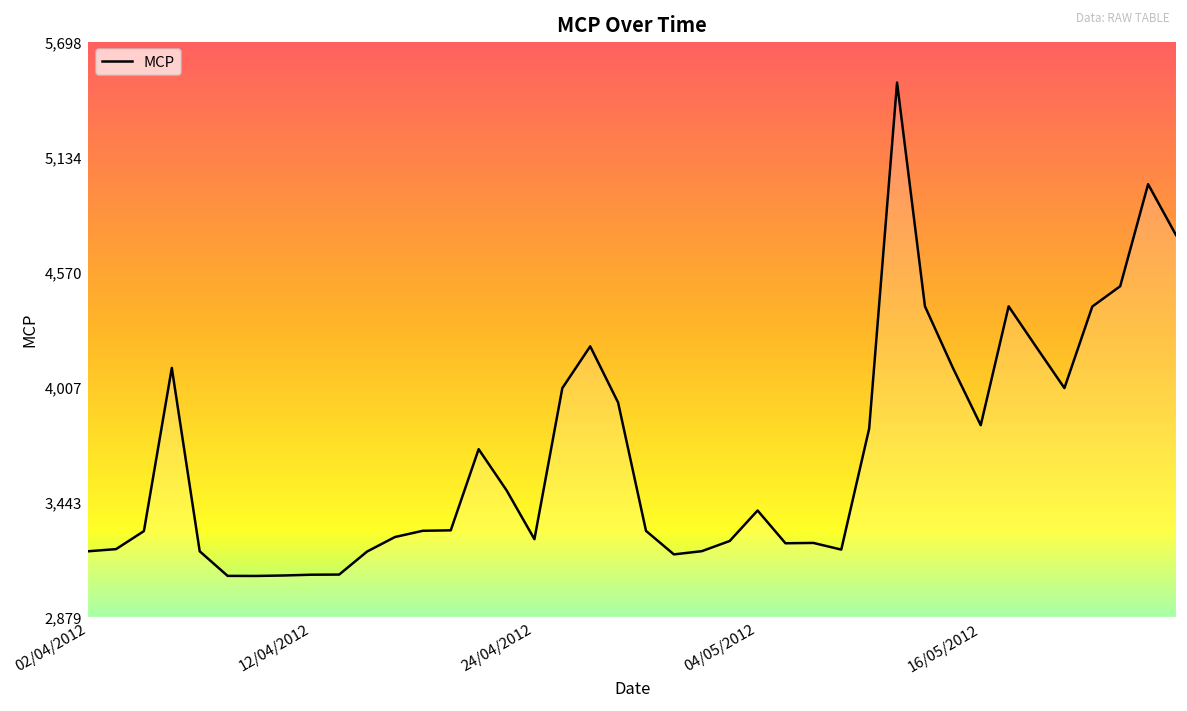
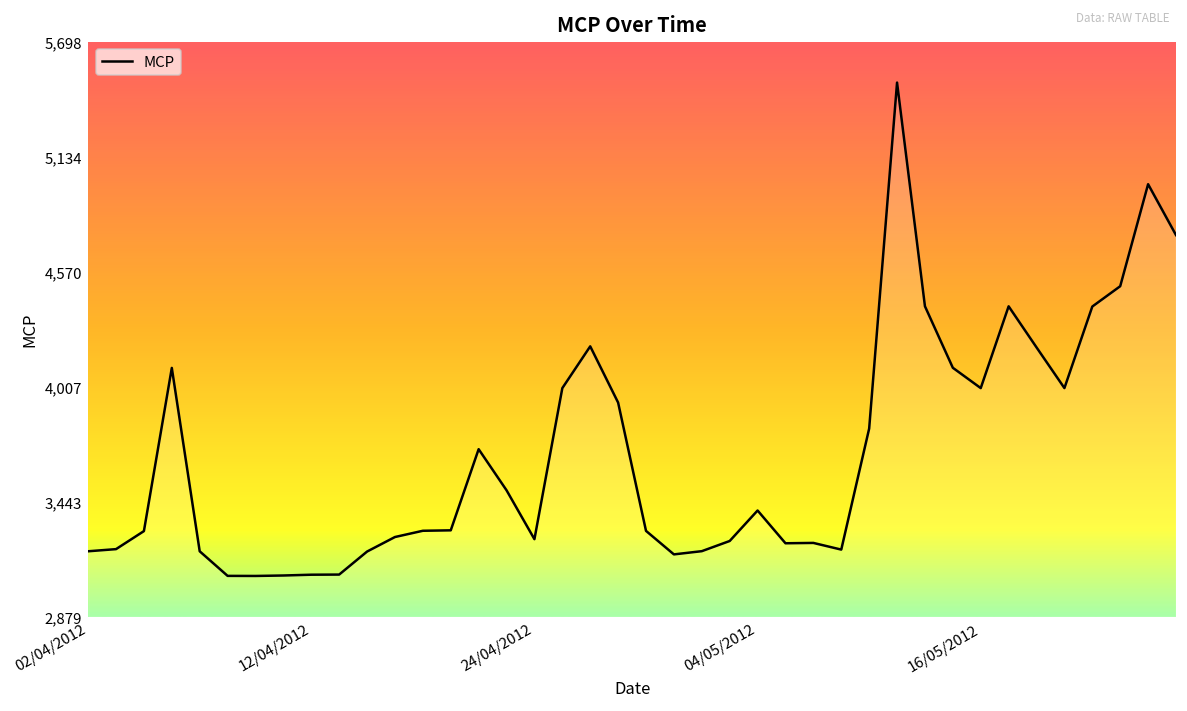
16/05/2012: 3,820 -> 4,000
